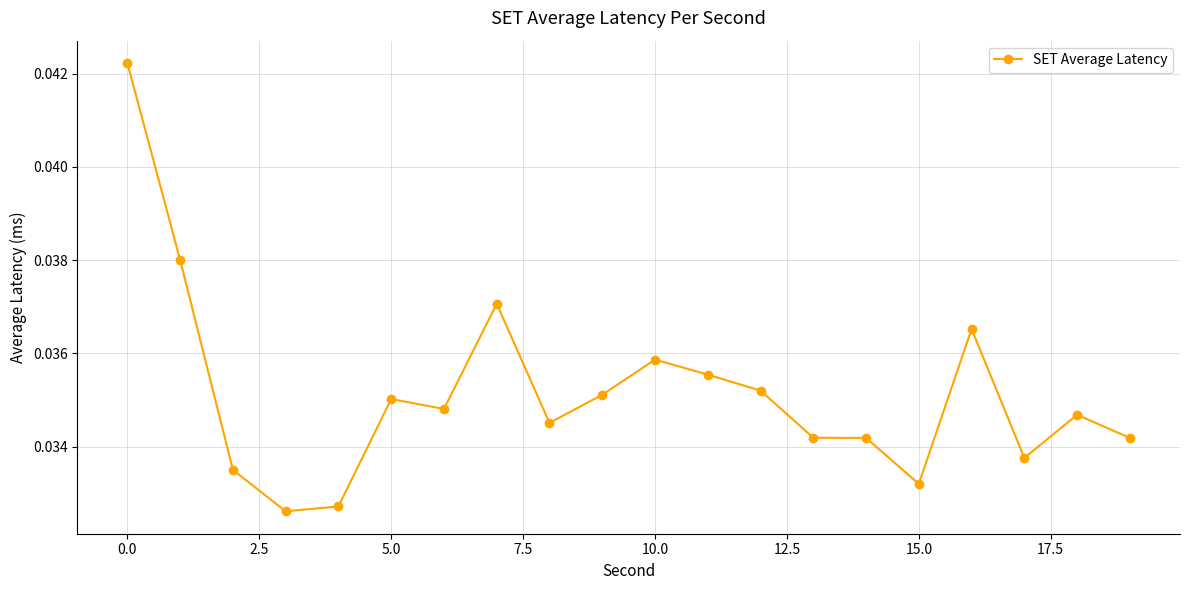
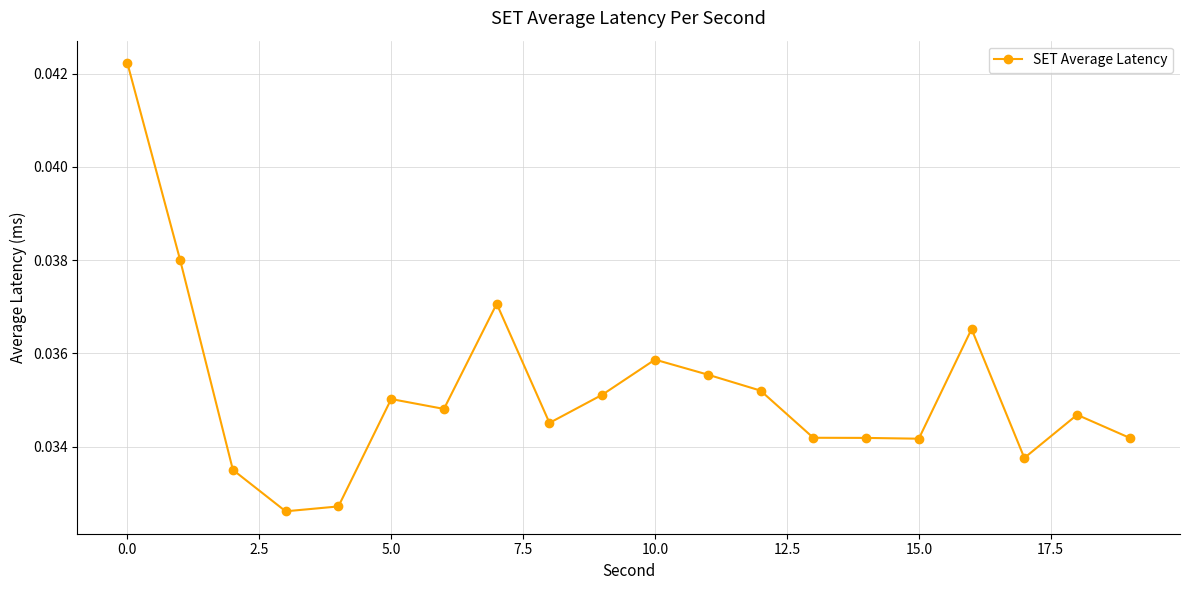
15.0: 0.0332 -> 0.0342
